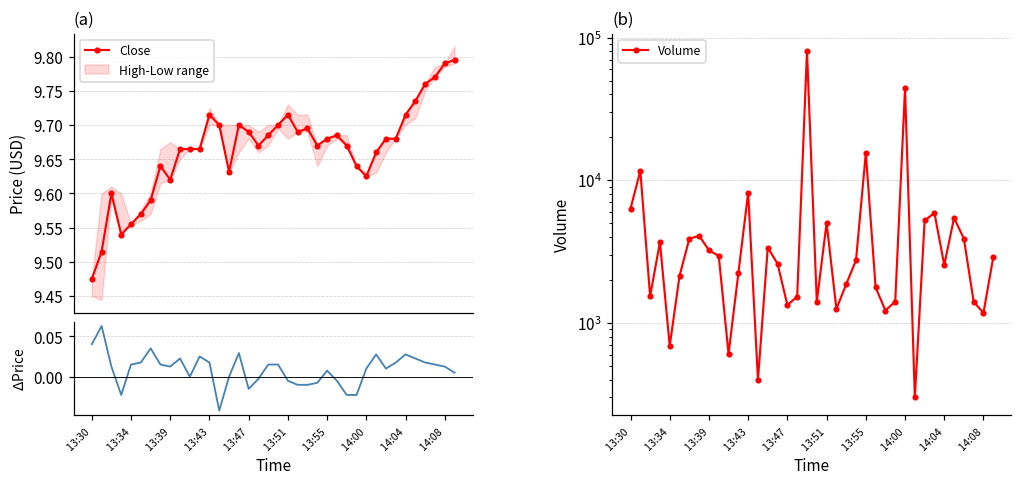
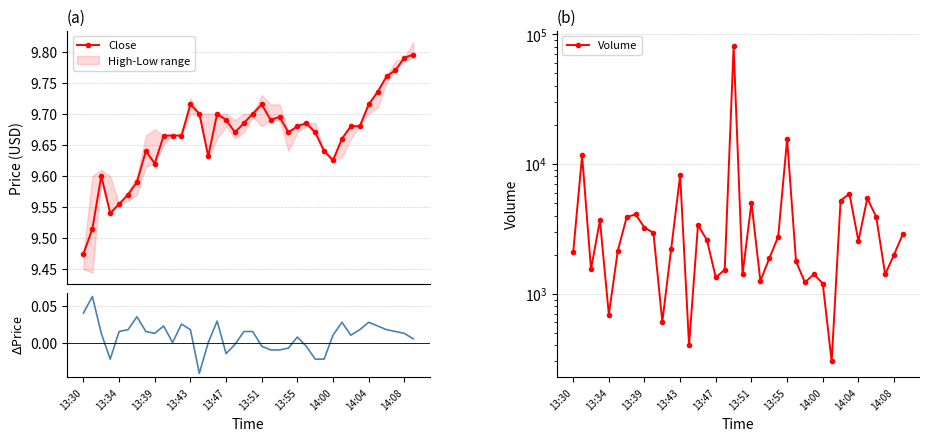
(b), 13:30: 6000 -> 2100
(b), 14:00: 44000 -> 1200
(b), 14:08: 1200 -> 2000
